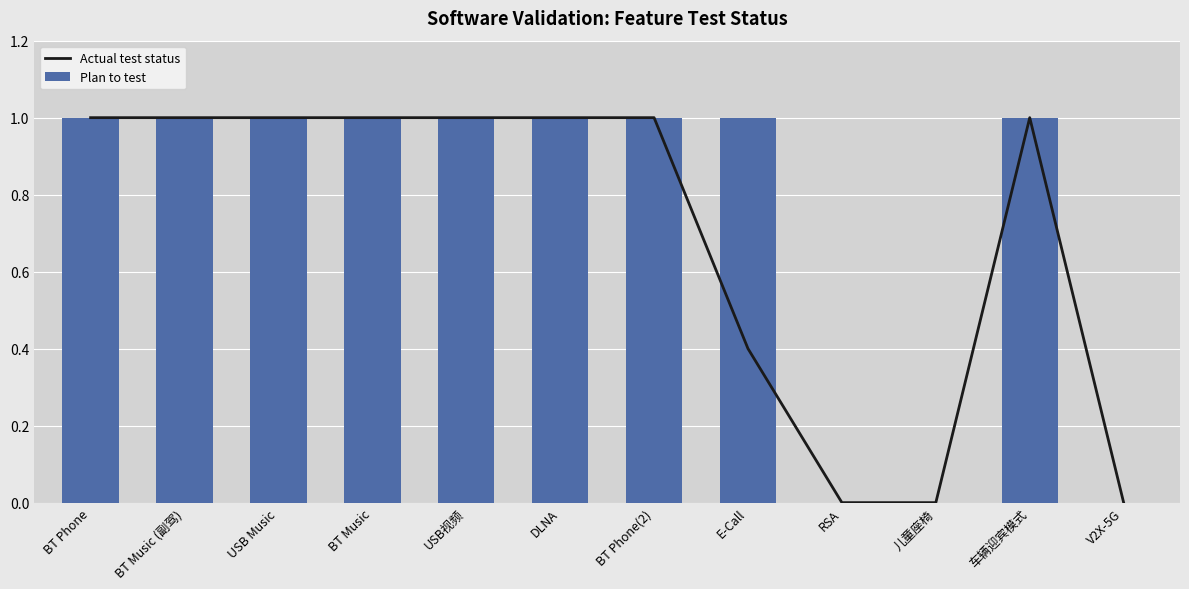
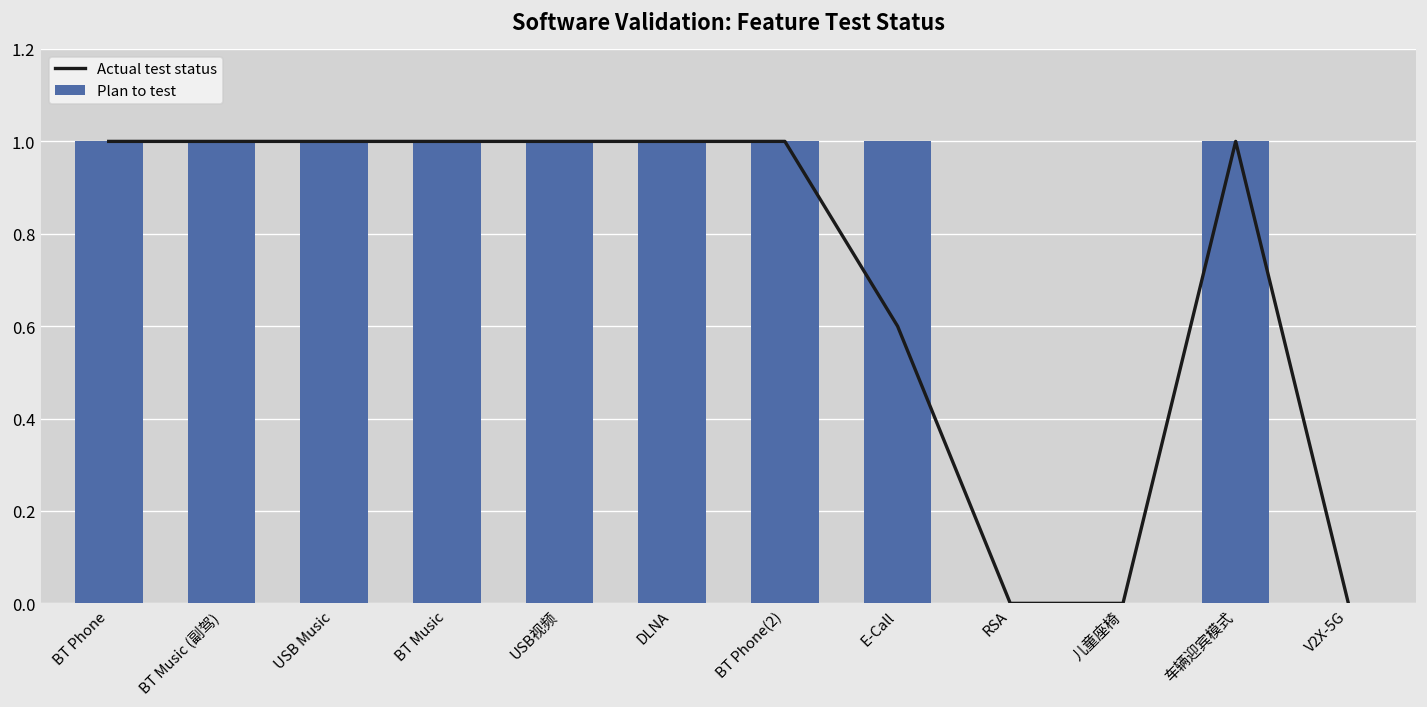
Actual test status, E-Call: 0.4 -> 0.6
